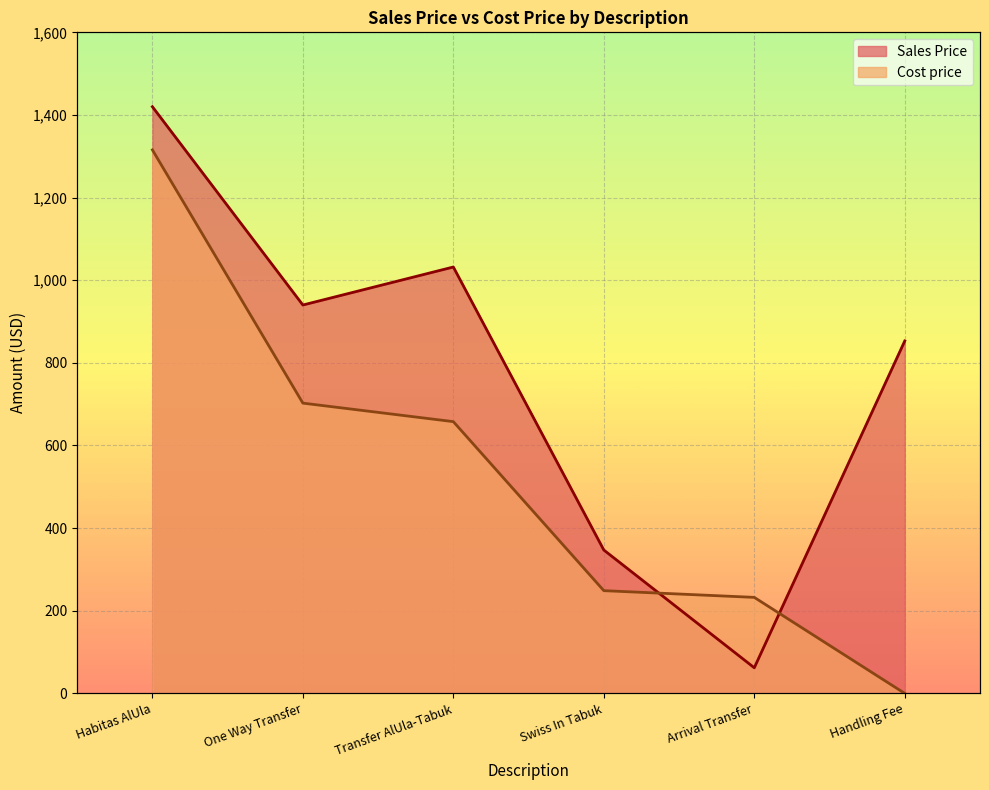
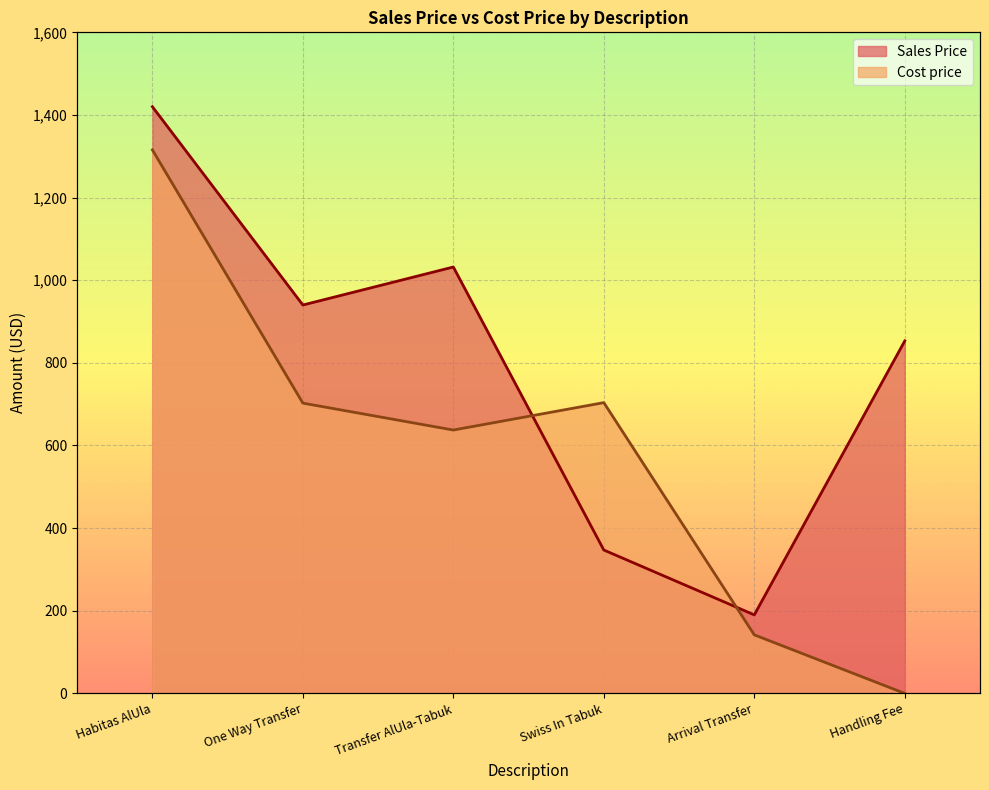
Cost price, Transfer AlUla-Tabuk: 660 -> 640
Cost price, Swiss In Tabuk: 250 -> 700
Sales Price, Arrival Transfer: 60 -> 190
Cost price, Arrival Transfer: 230 -> 140
